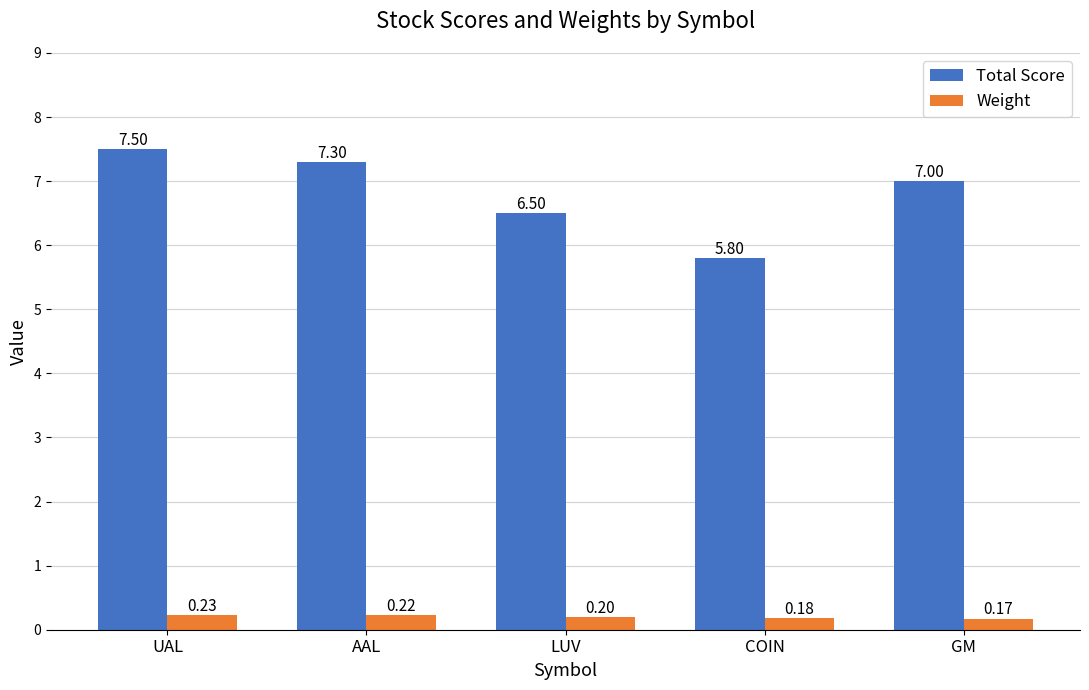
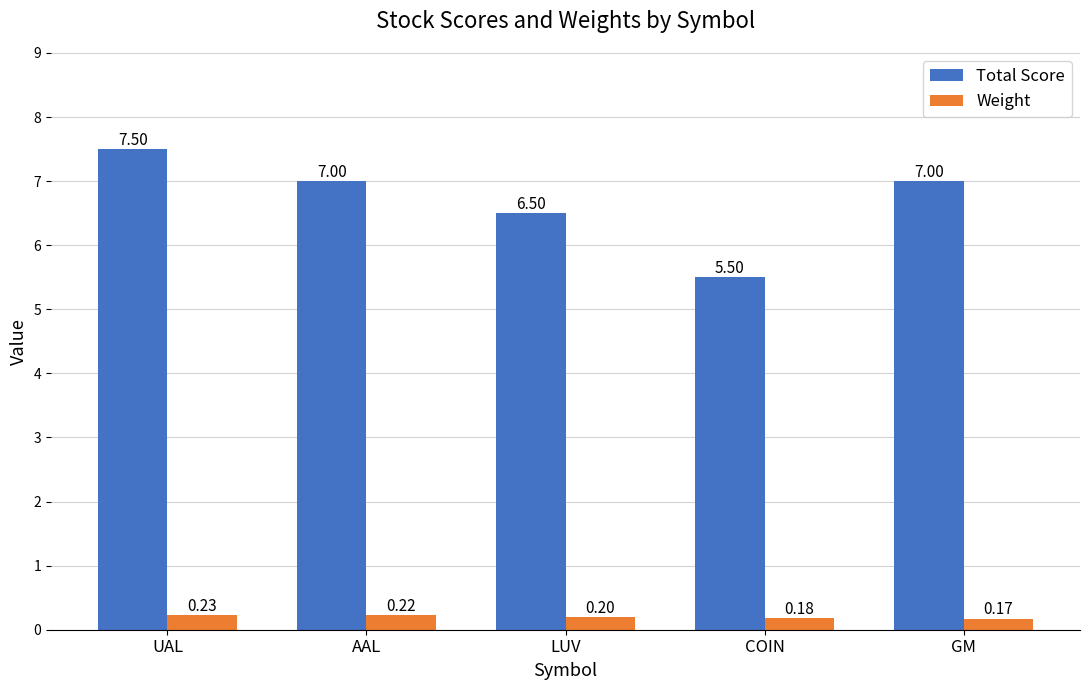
Total Score, AAL: 7.30 -> 7.00
Total Score, COIN: 5.80 -> 5.50
